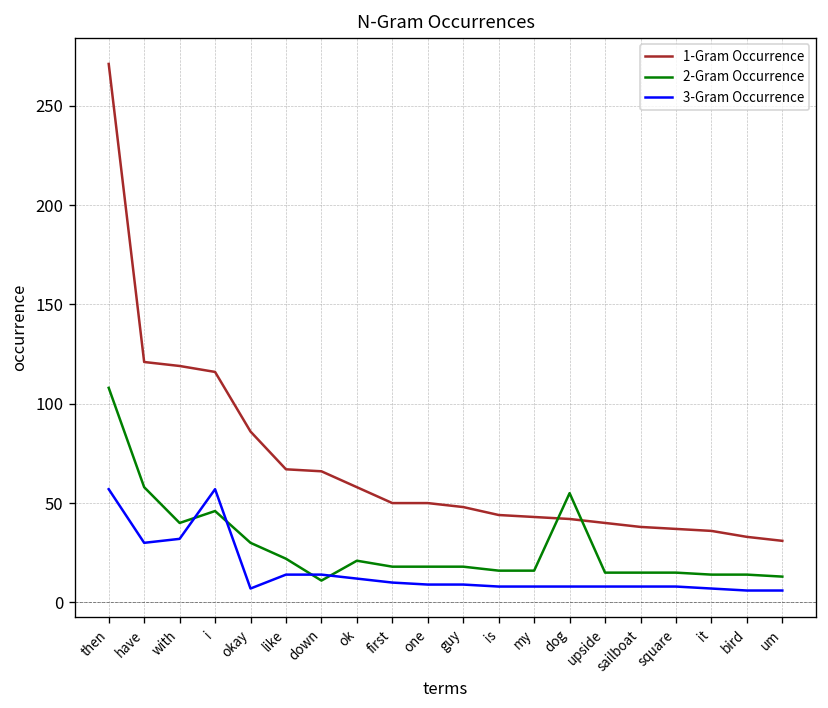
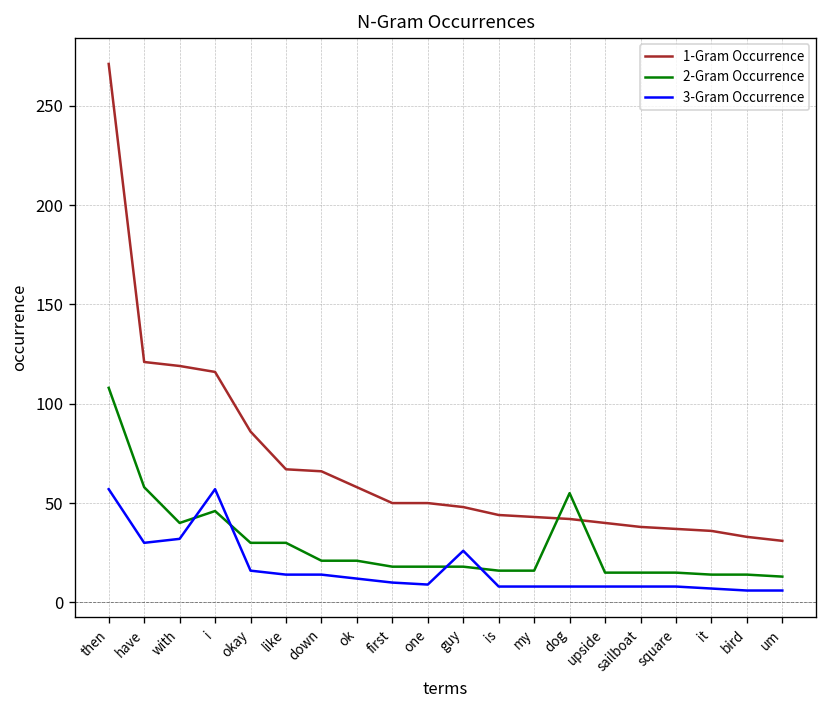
3-Gram Occurrence, okay: 7 -> 16
2-Gram Occurrence, like: 22 -> 30
2-Gram Occurrence, down: 11 -> 21
3-Gram Occurrence, guy: 9 -> 26
